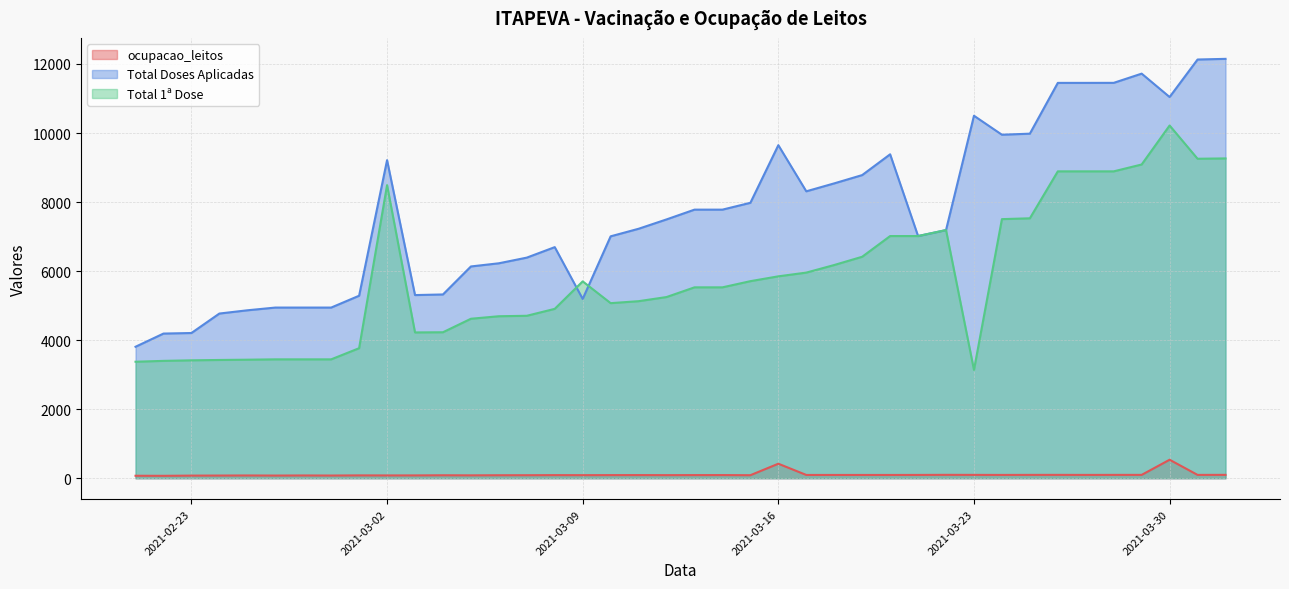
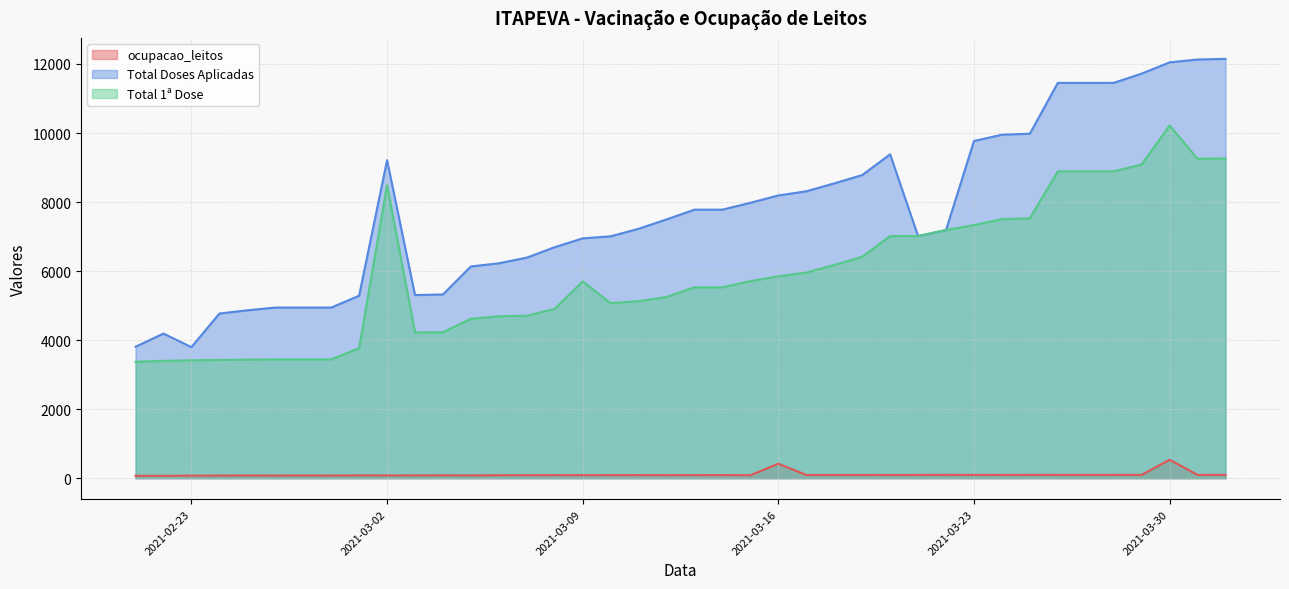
Total Doses Aplicadas, 2021-02-23: 4200 -> 3800
Total Doses Aplicadas, 2021-03-09: 5200 -> 6900
Total Doses Aplicadas, 2021-03-16: 9600 -> 8200
Total Doses Aplicadas, 2021-03-23: 10500 -> 9800
Total 1ª Dose, 2021-03-23: 3100 -> 7300
Total Doses Aplicadas, 2021-03-30: 11000 -> 12000
